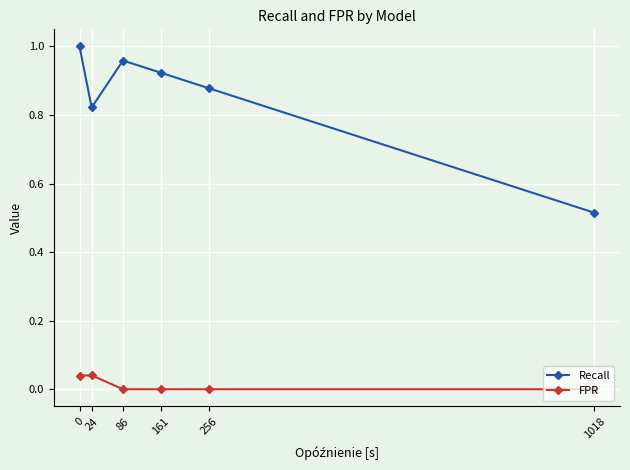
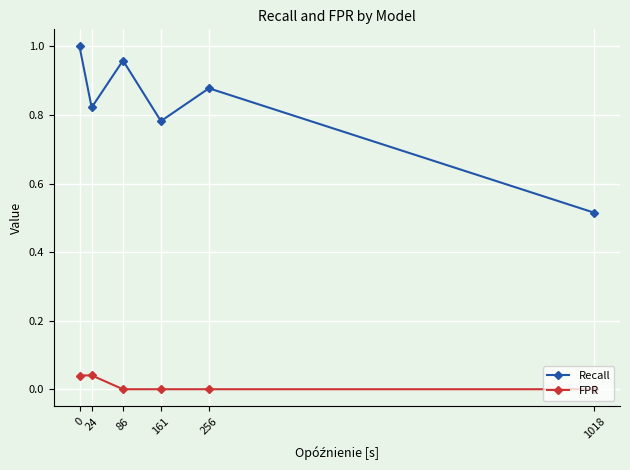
Recall, 161: 0.92 -> 0.78
